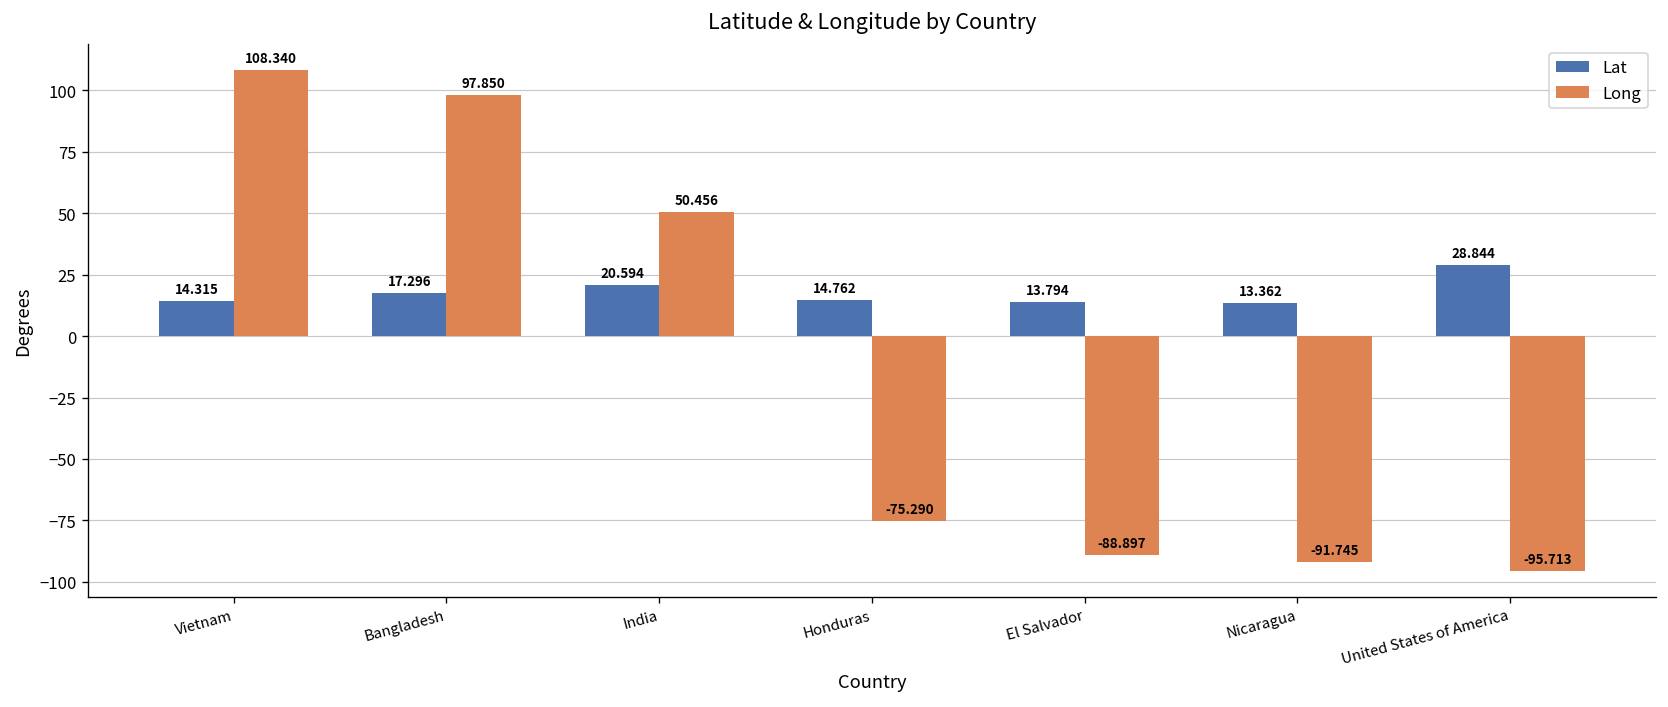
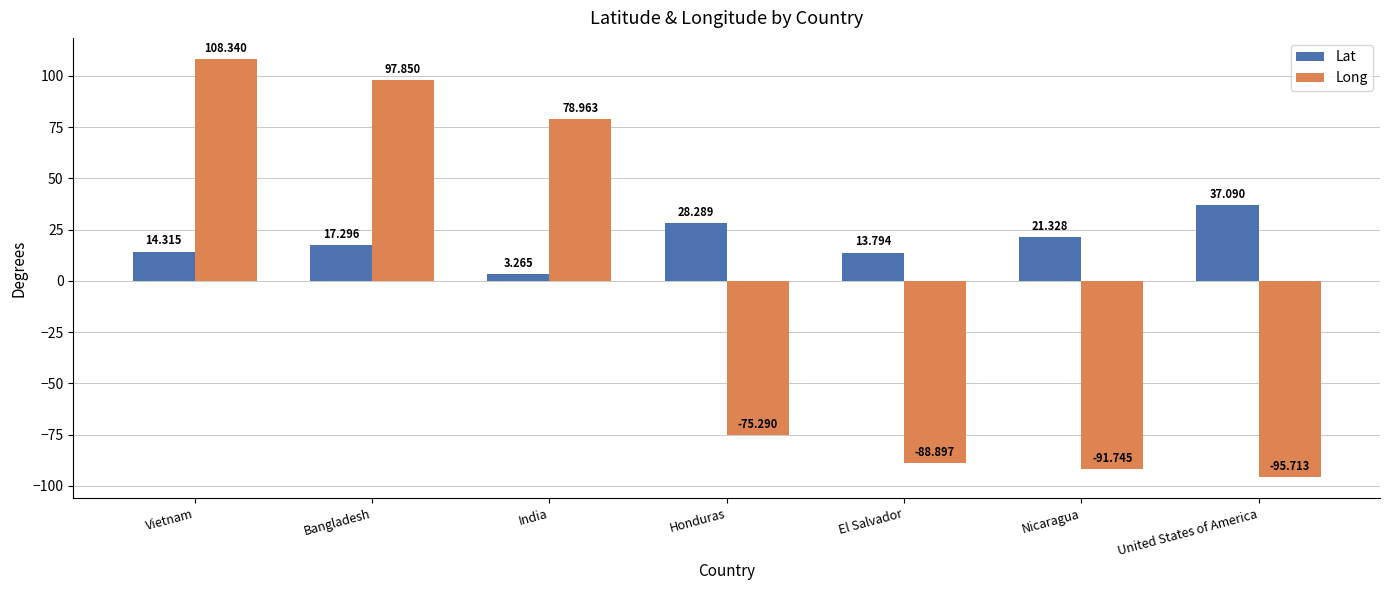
Lat, India: 20.594 -> 3.265
Long, India: 50.456 -> 78.963
Lat, Honduras: 14.762 -> 28.289
Lat, Nicaragua: 13.362 -> 21.328
Lat, United States of America: 28.844 -> 37.090
